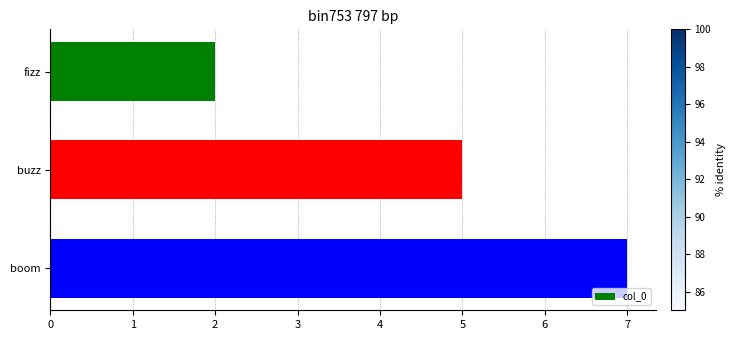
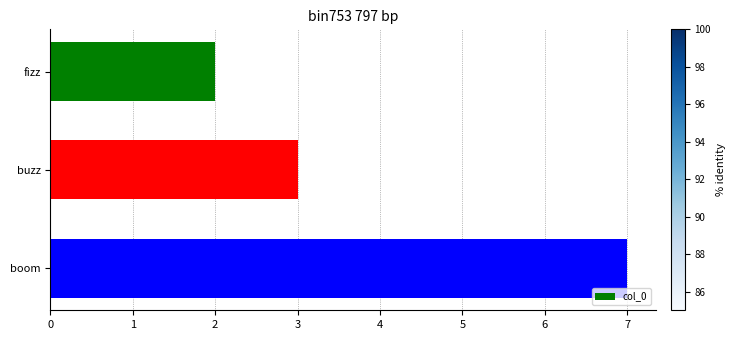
buzz: 5 -> 3
